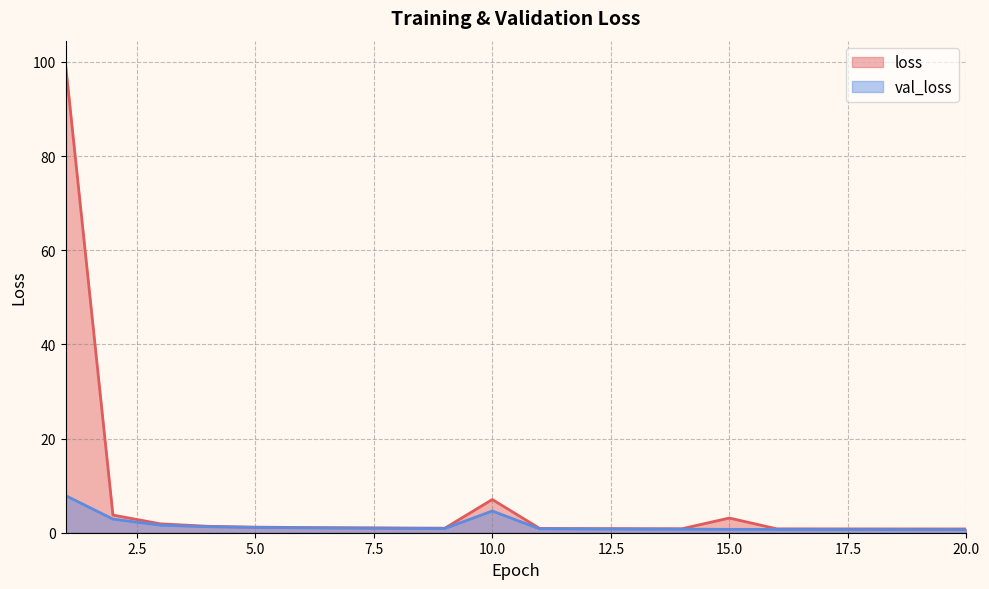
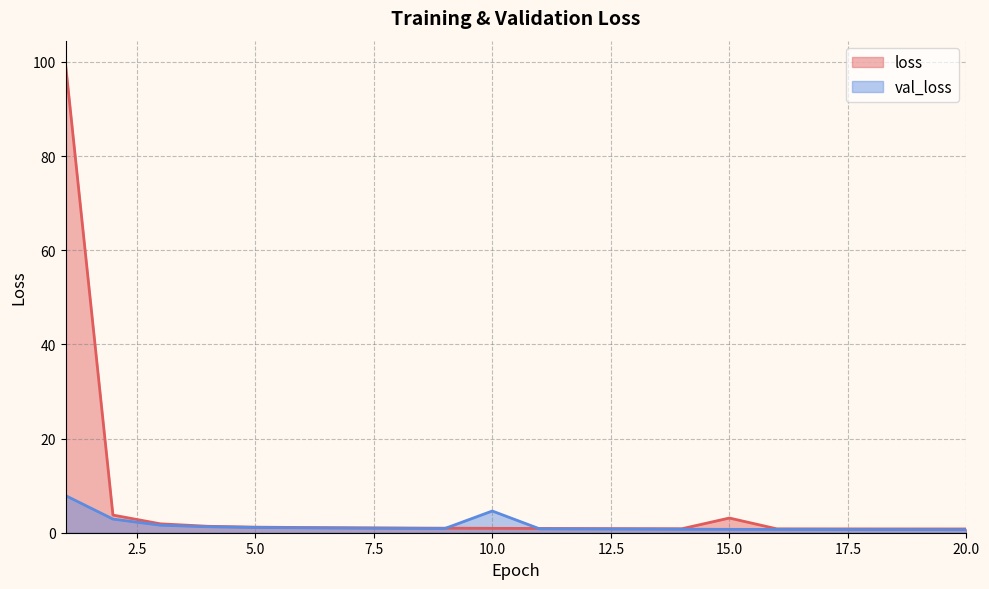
loss, 10.0: 7 -> 1
